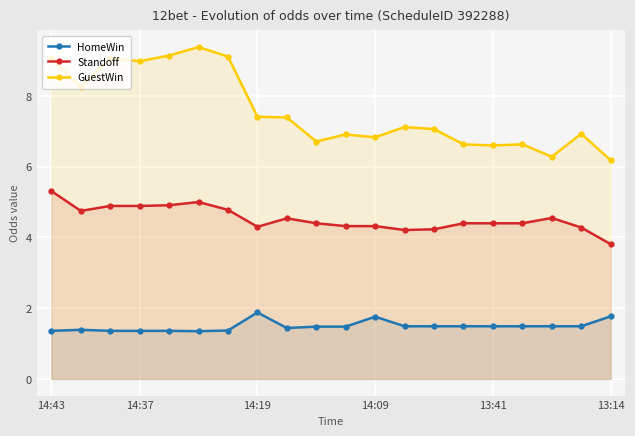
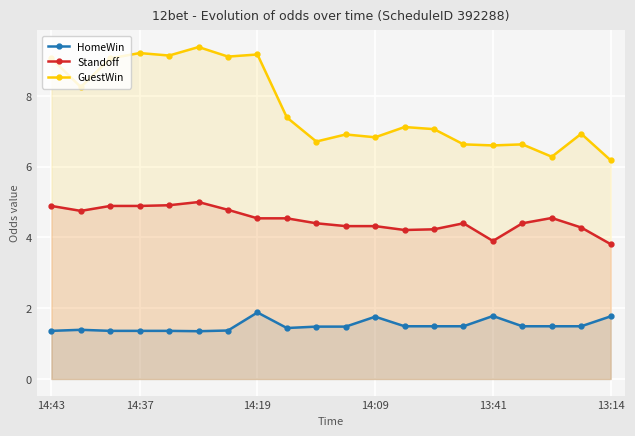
Standoff, 14:43: 5.3 -> 4.9
GuestWin, 14:37: 9.0 -> 9.2
Standoff, 14:19: 4.3 -> 4.5
GuestWin, 14:19: 7.4 -> 9.2
HomeWin, 13:41: 1.5 -> 1.8
Standoff, 13:41: 4.4 -> 3.9
